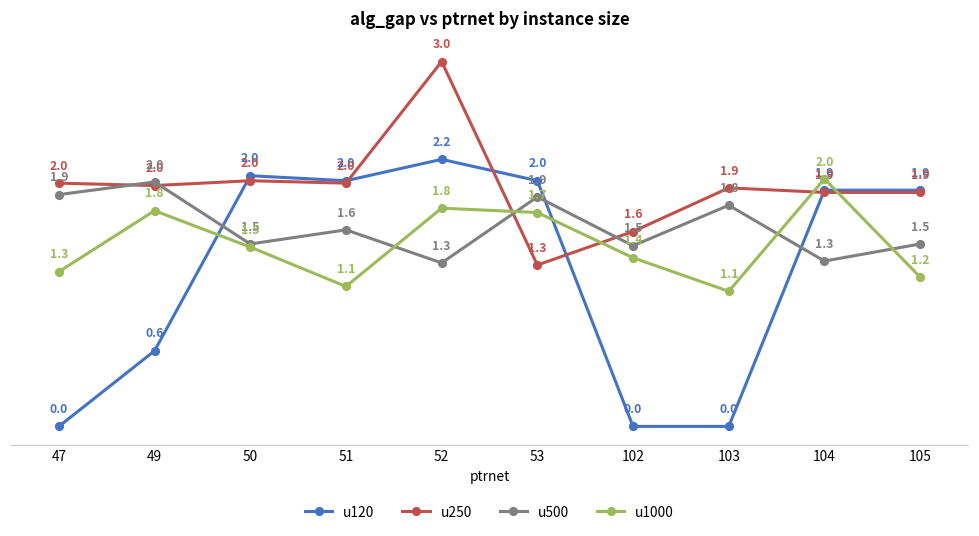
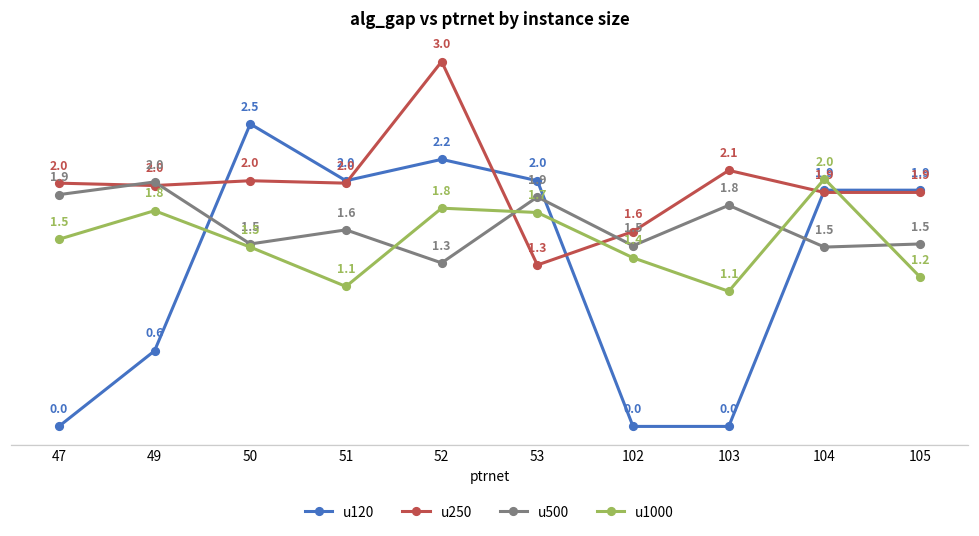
u1000, 47: 1.3 -> 1.5
u120, 50: 2.0 -> 2.5
u250, 103: 1.9 -> 2.1
u500, 104: 1.3 -> 1.5
